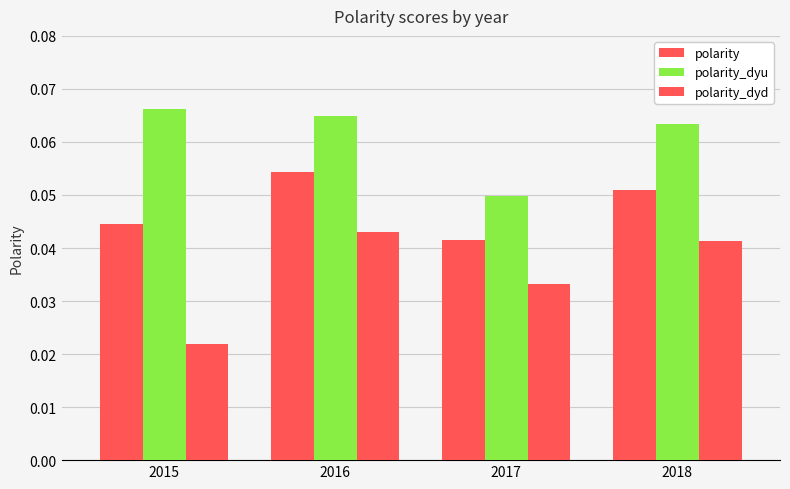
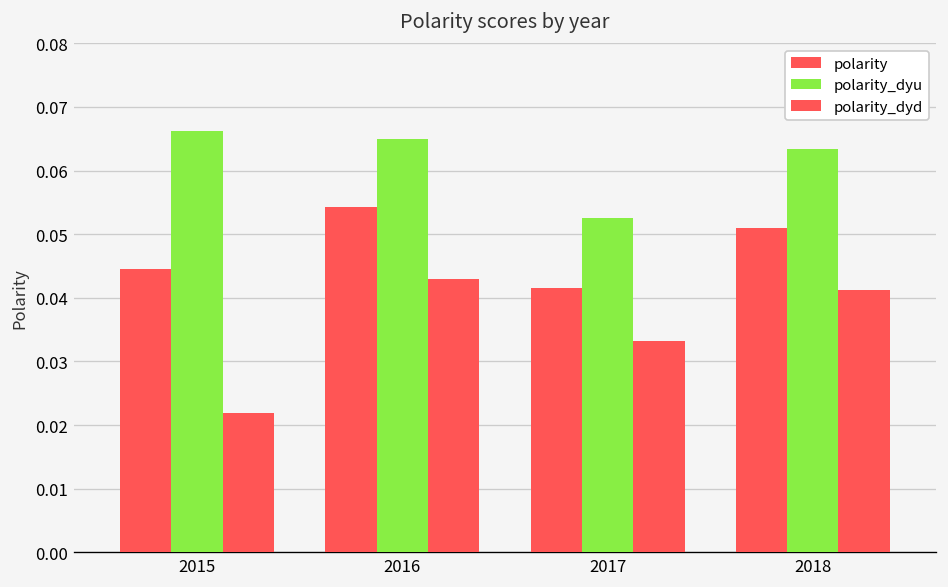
polarity_dyu, 2017: 0.050 -> 0.053
